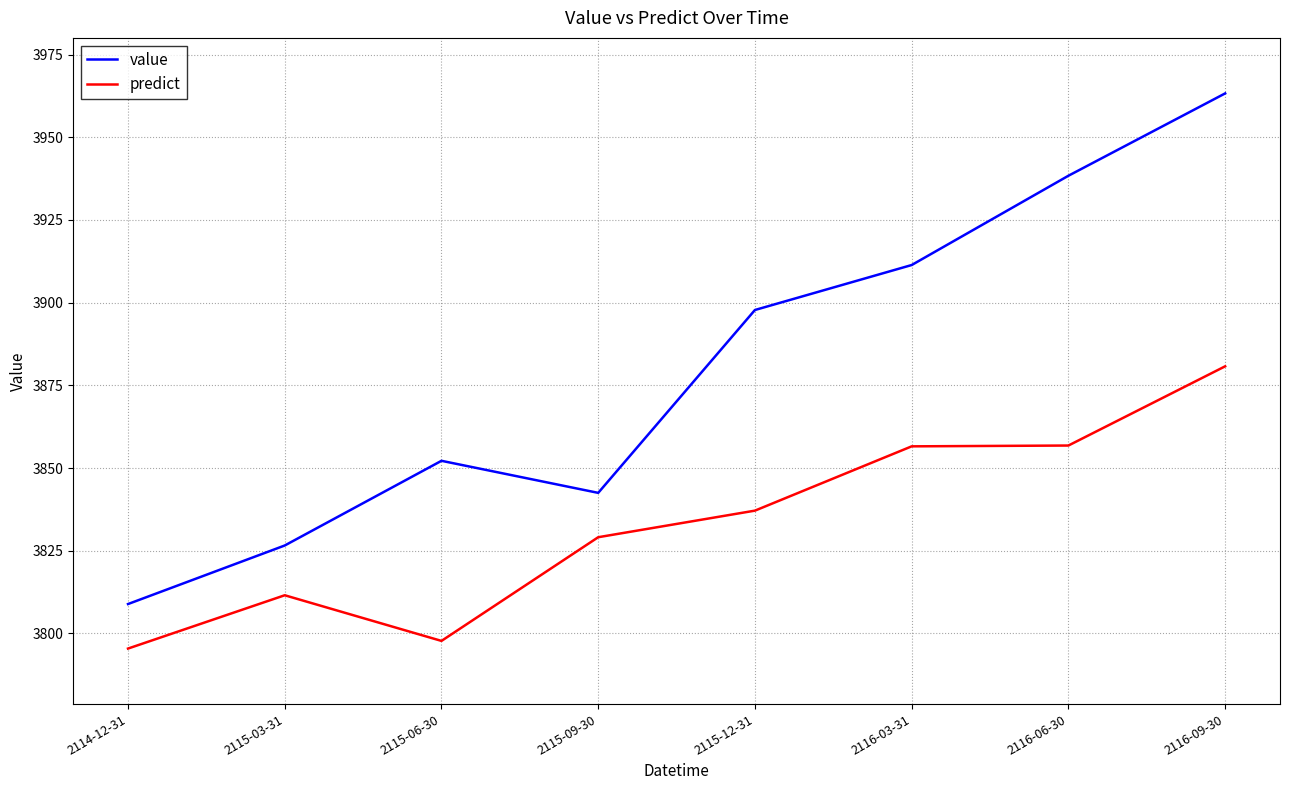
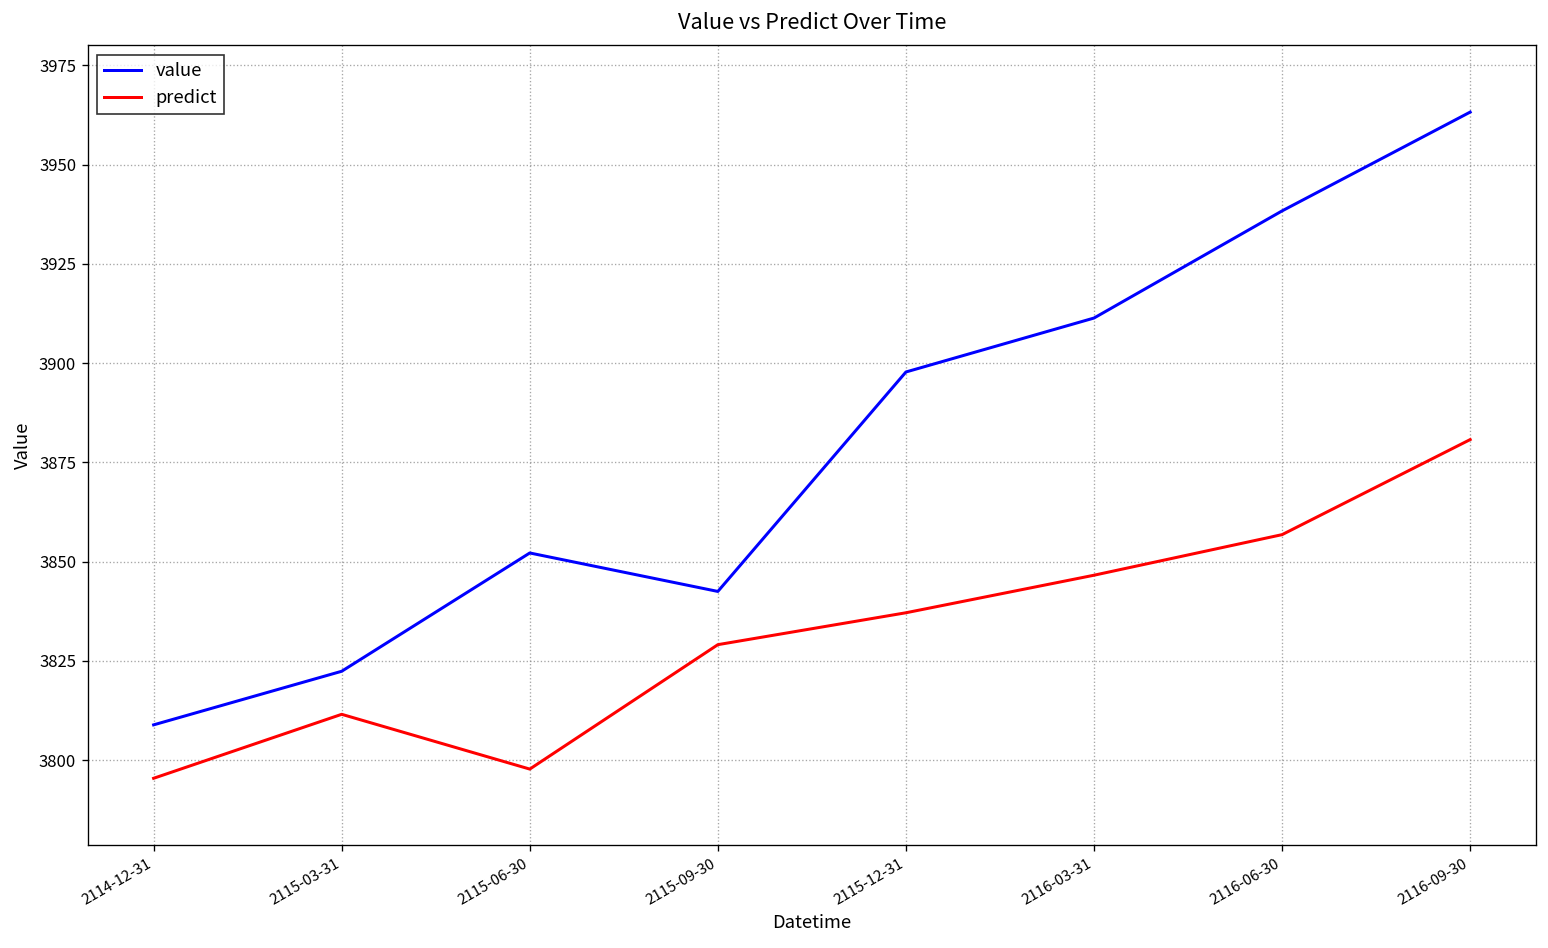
value, 2115-03-31: 3827 -> 3822
predict, 2116-03-31: 3857 -> 3847
